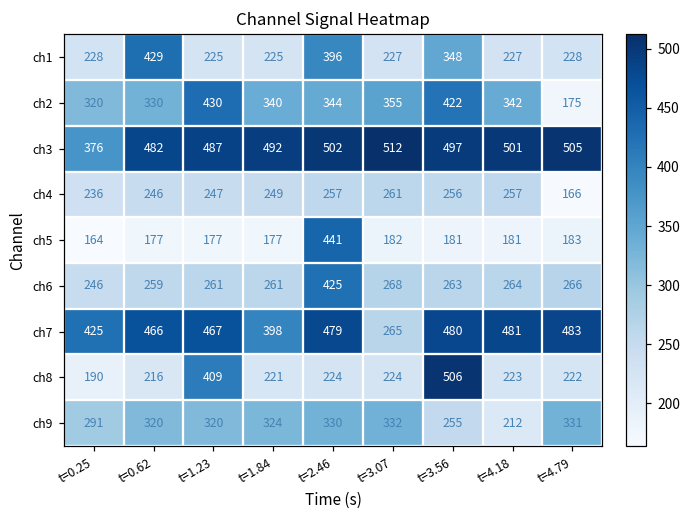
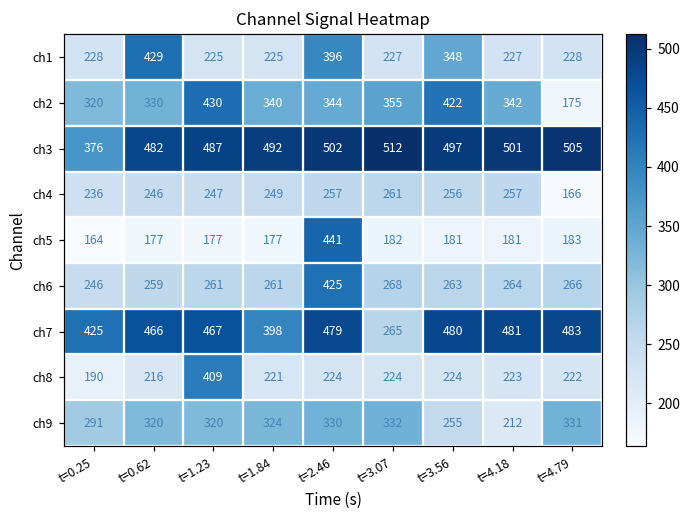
ch8, t=3.56: 506 -> 224
